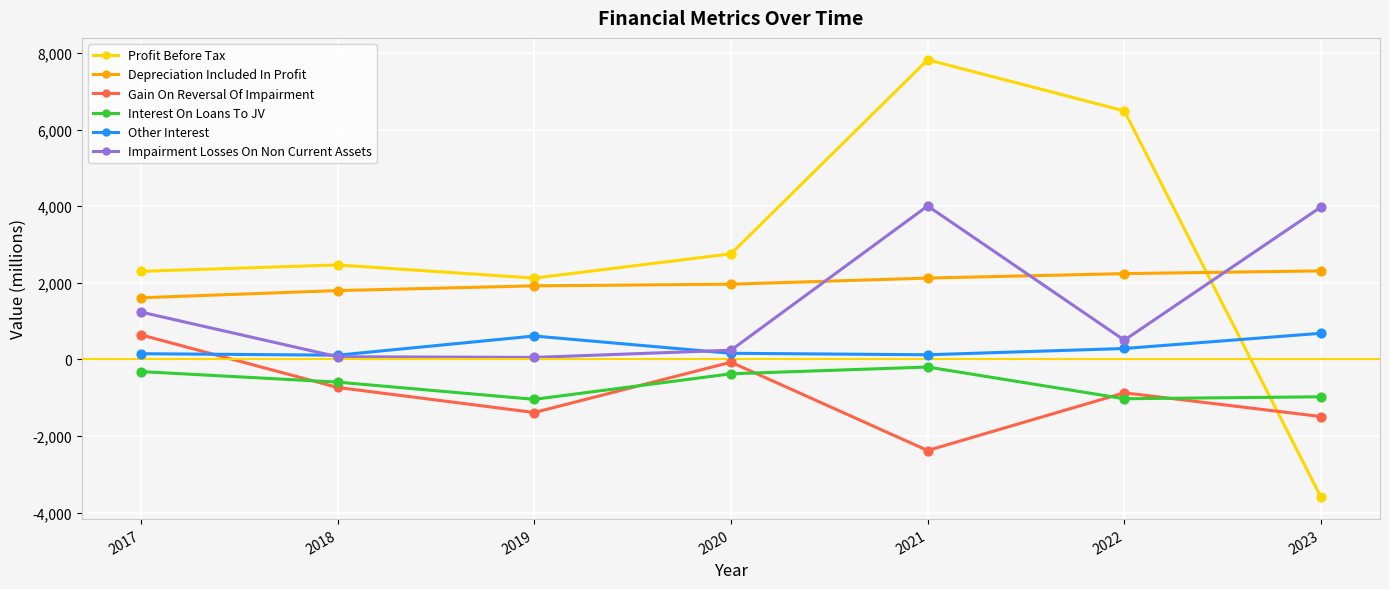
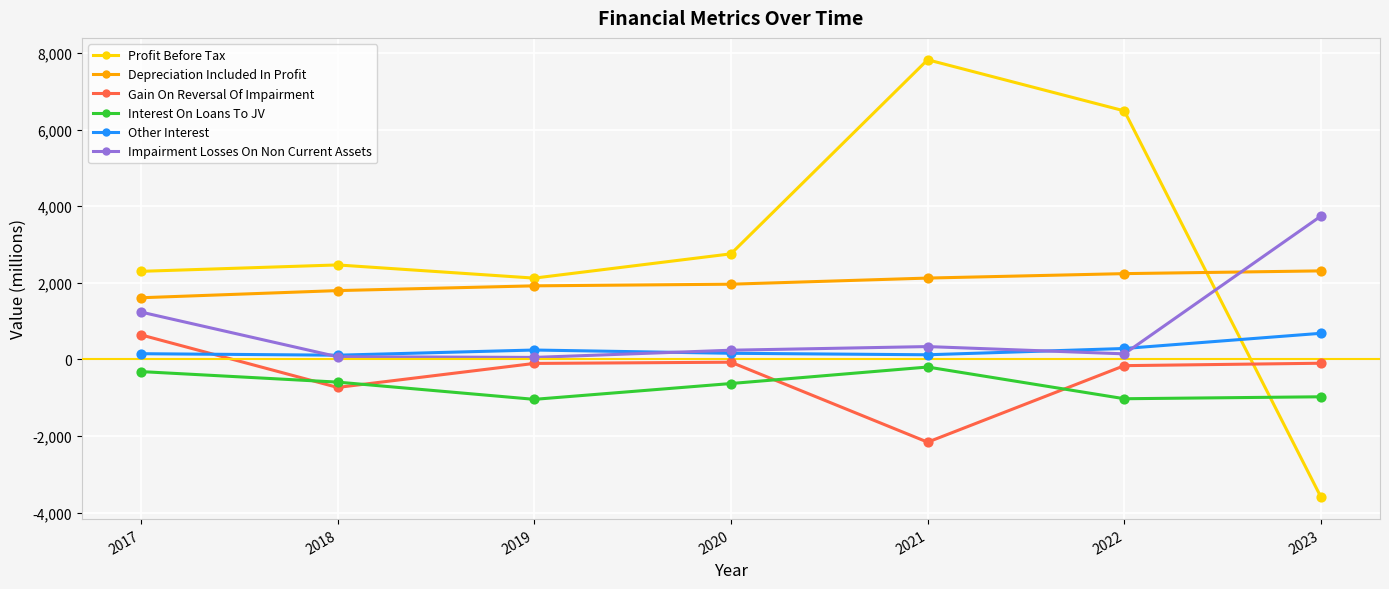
Gain On Reversal Of Impairment, 2019: -1,400 -> -100
Other Interest, 2019: 600 -> 200
Interest On Loans To JV, 2020: -400 -> -600
Gain On Reversal Of Impairment, 2021: -2,400 -> -2,200
Impairment Losses On Non Current Assets, 2021: 4,000 -> 300
Gain On Reversal Of Impairment, 2022: -900 -> -200
Impairment Losses On Non Current Assets, 2022: 500 -> 100
Gain On Reversal Of Impairment, 2023: -1,500 -> -100
Impairment Losses On Non Current Assets, 2023: 4,000 -> 3,700
